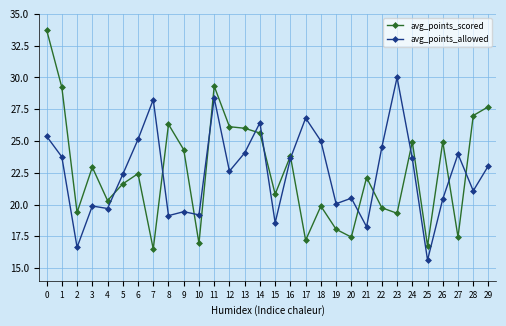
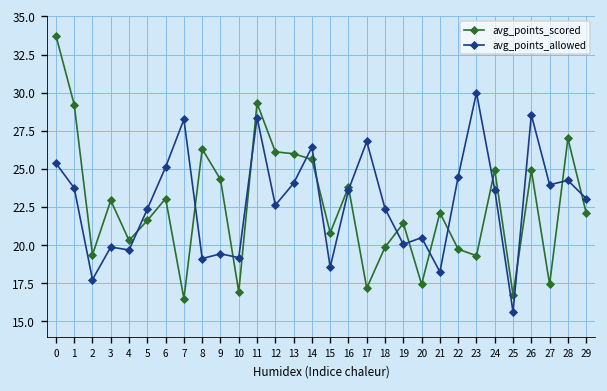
avg_points_allowed, 2: 16.6 -> 17.8
avg_points_scored, 6: 22.4 -> 23.1
avg_points_allowed, 18: 25.0 -> 22.4
avg_points_scored, 19: 18.1 -> 21.4
avg_points_allowed, 26: 20.4 -> 28.6
avg_points_allowed, 28: 21.1 -> 24.3
avg_points_scored, 29: 27.7 -> 22.1
